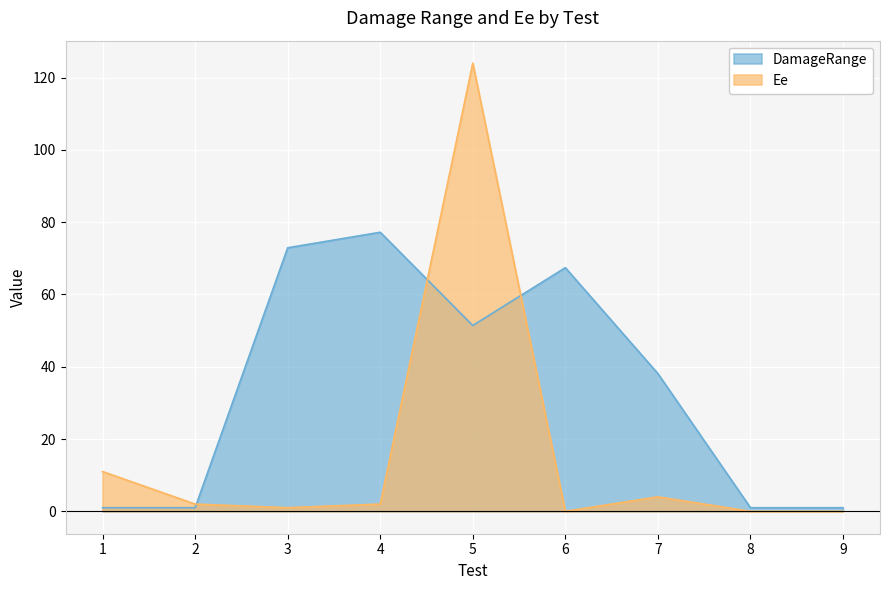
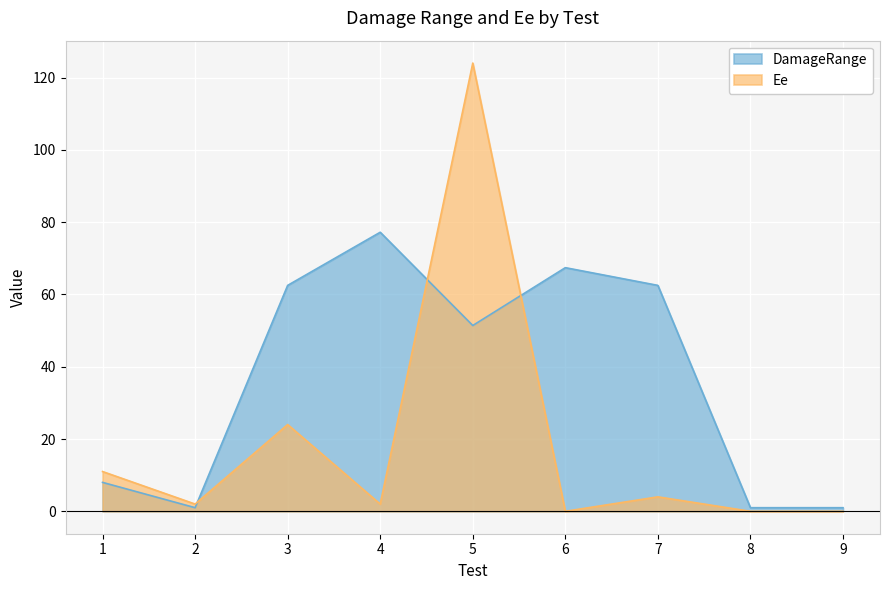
DamageRange, 1: 1 -> 8
DamageRange, 3: 73 -> 63
Ee, 3: 1 -> 24
DamageRange, 7: 38 -> 63
